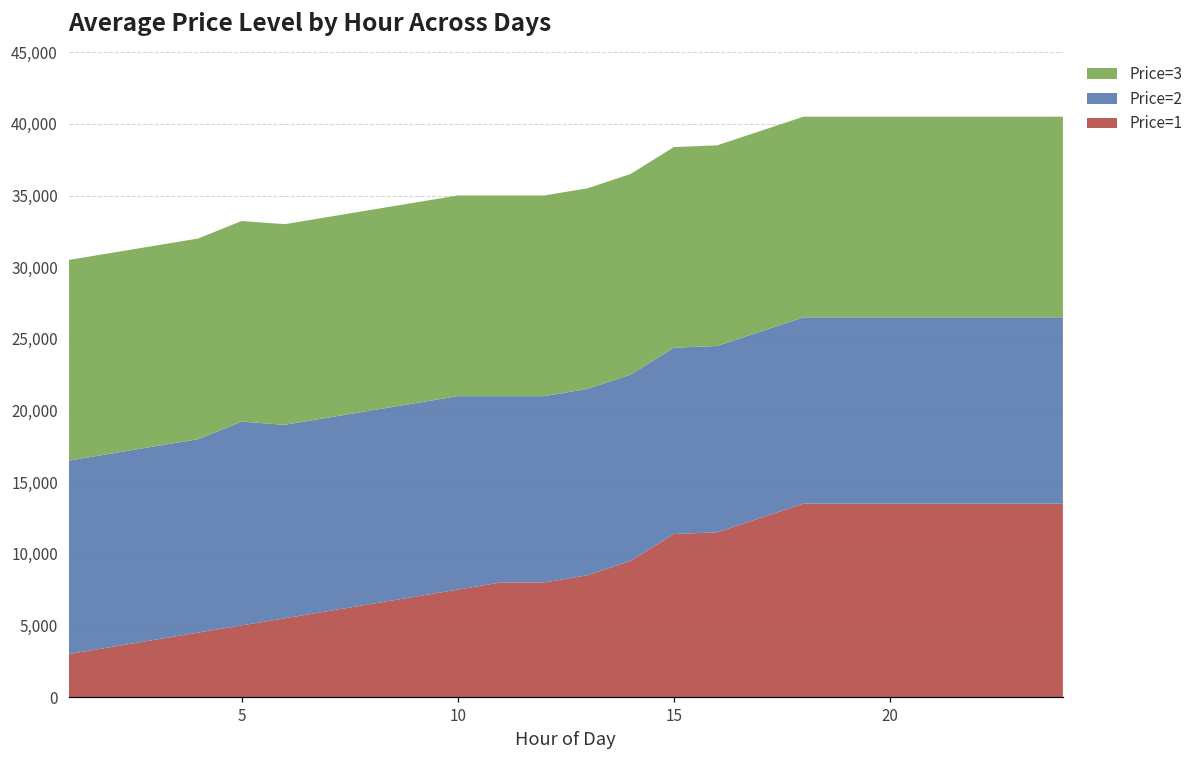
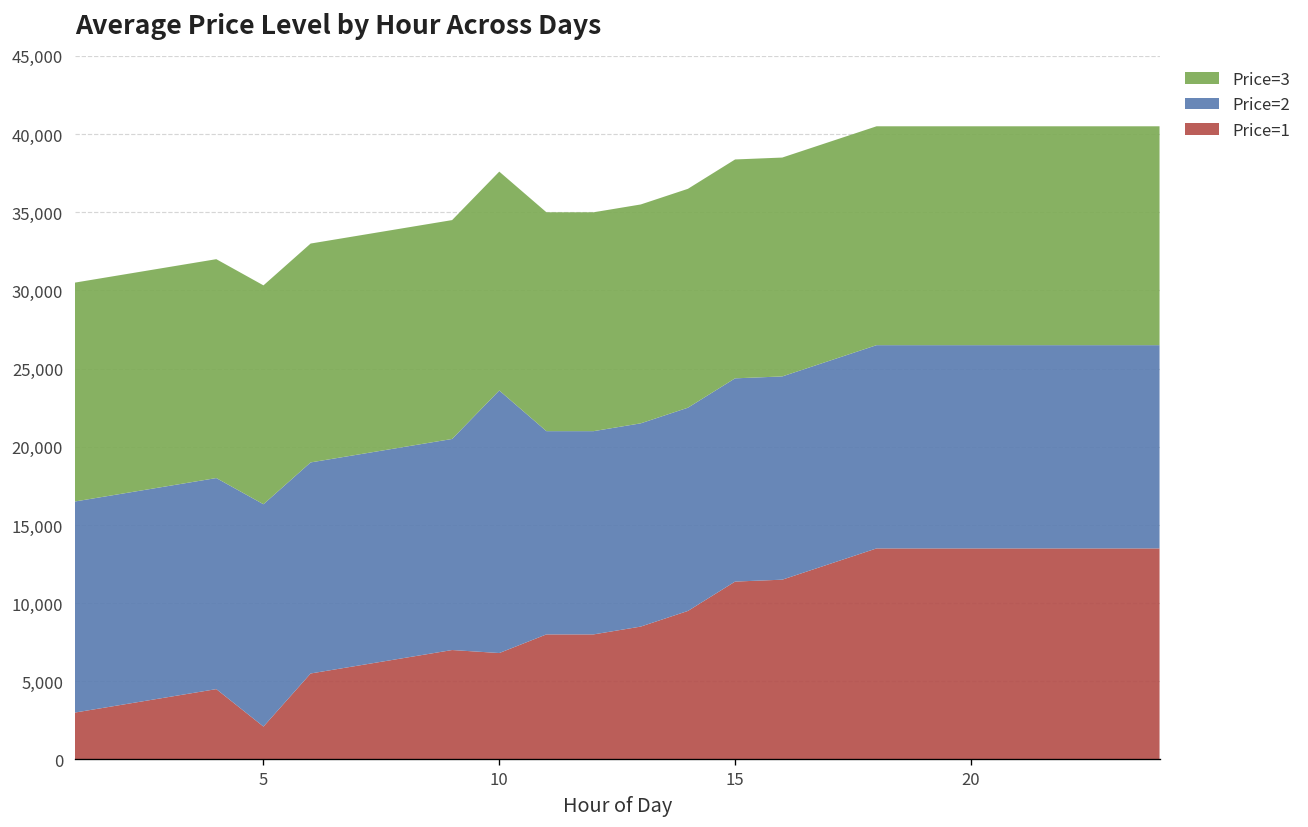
Price=1, 5: 5,000 -> 2,100
Price=1, 10: 7,500 -> 6,800
Price=2, 10: 13,500 -> 16,800
